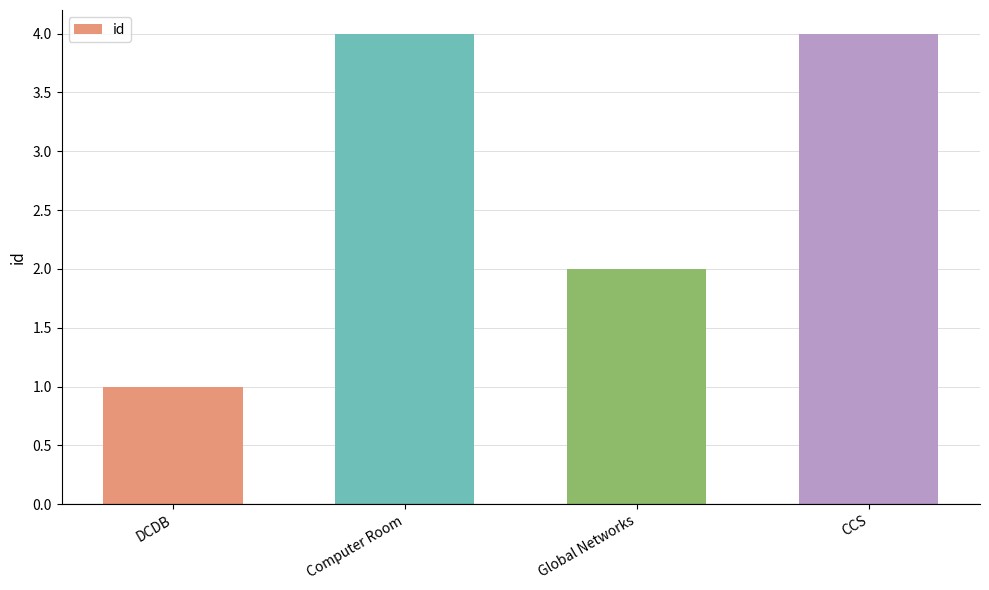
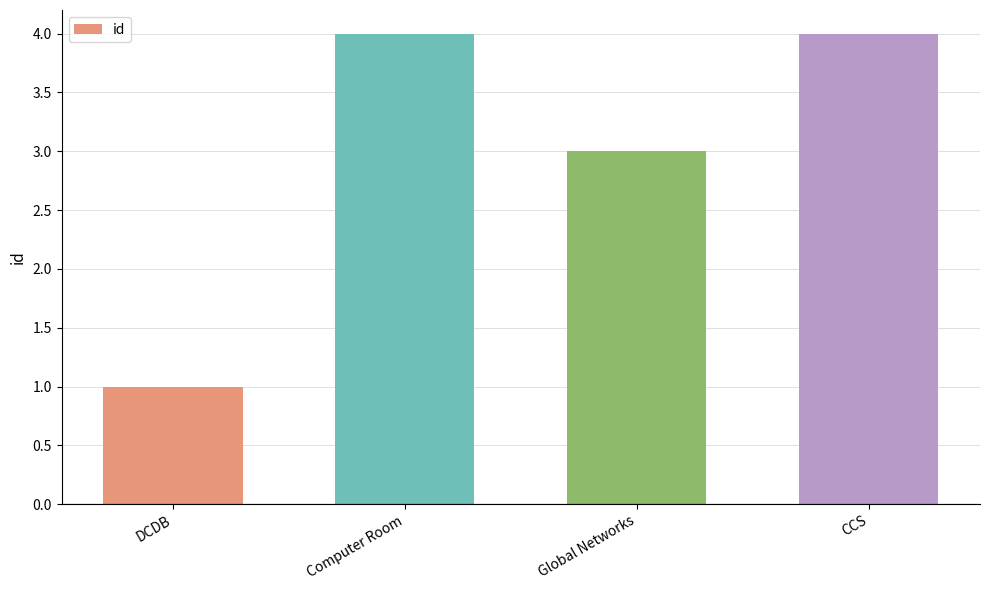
Global Networks: 2 -> 3
